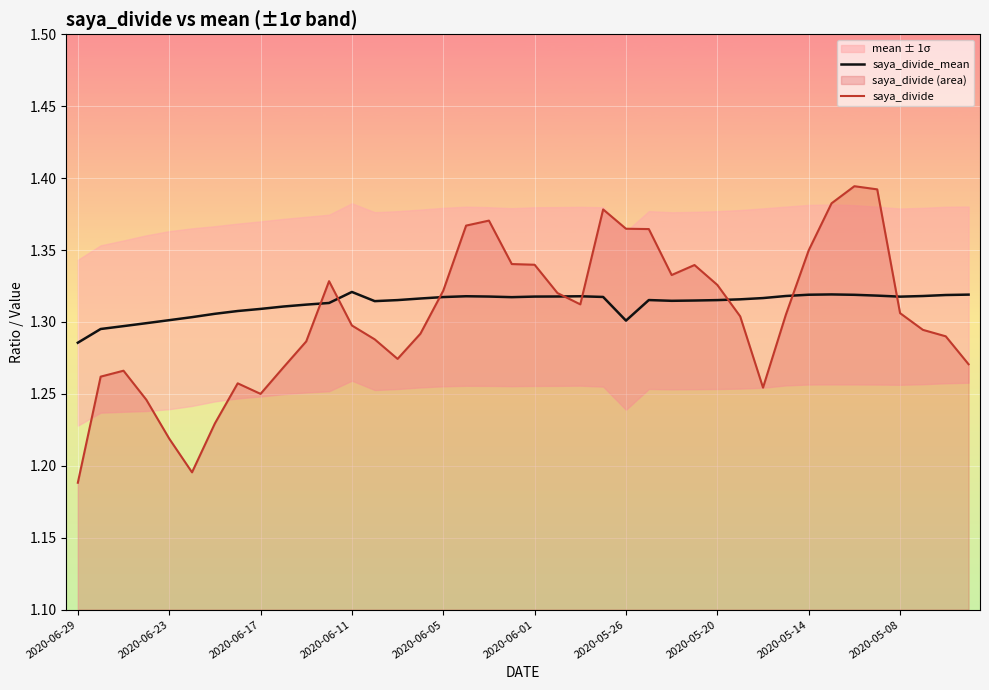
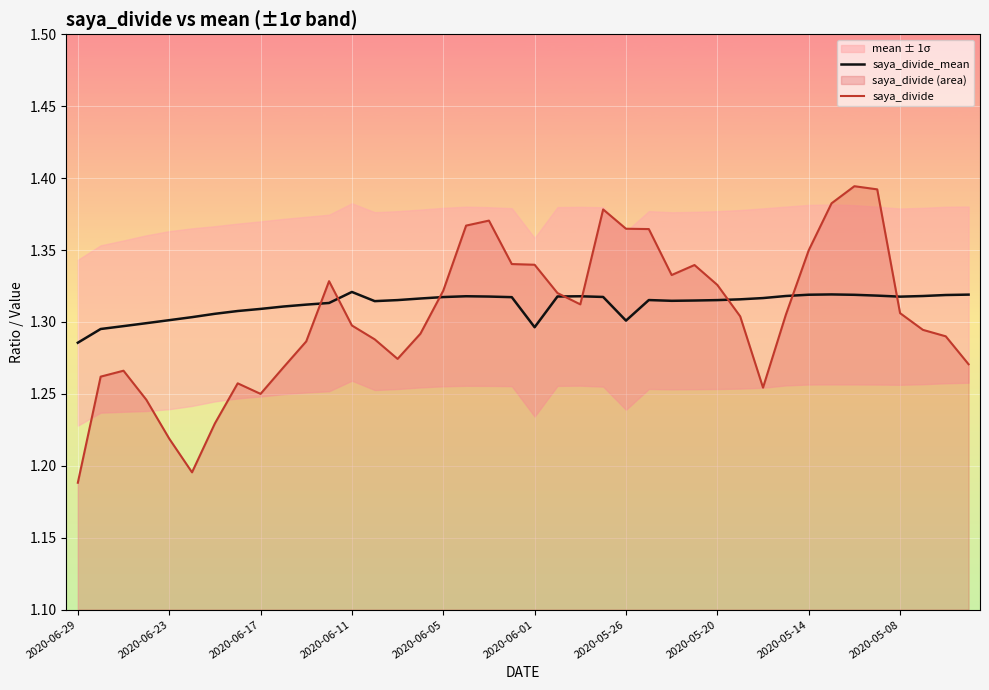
saya_divide_mean, 2020-06-01: 1.318 -> 1.296
